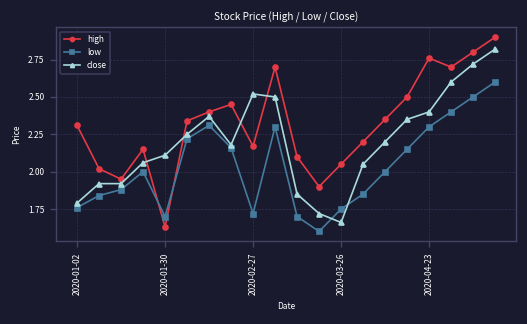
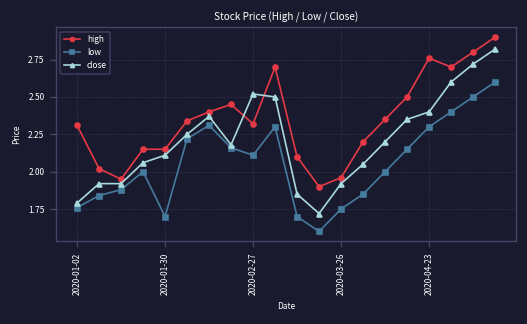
high, 2020-01-30: 1.63 -> 2.15
high, 2020-02-27: 2.17 -> 2.32
low, 2020-02-27: 1.72 -> 2.11
high, 2020-03-26: 2.05 -> 1.96
close, 2020-03-26: 1.66 -> 1.92
